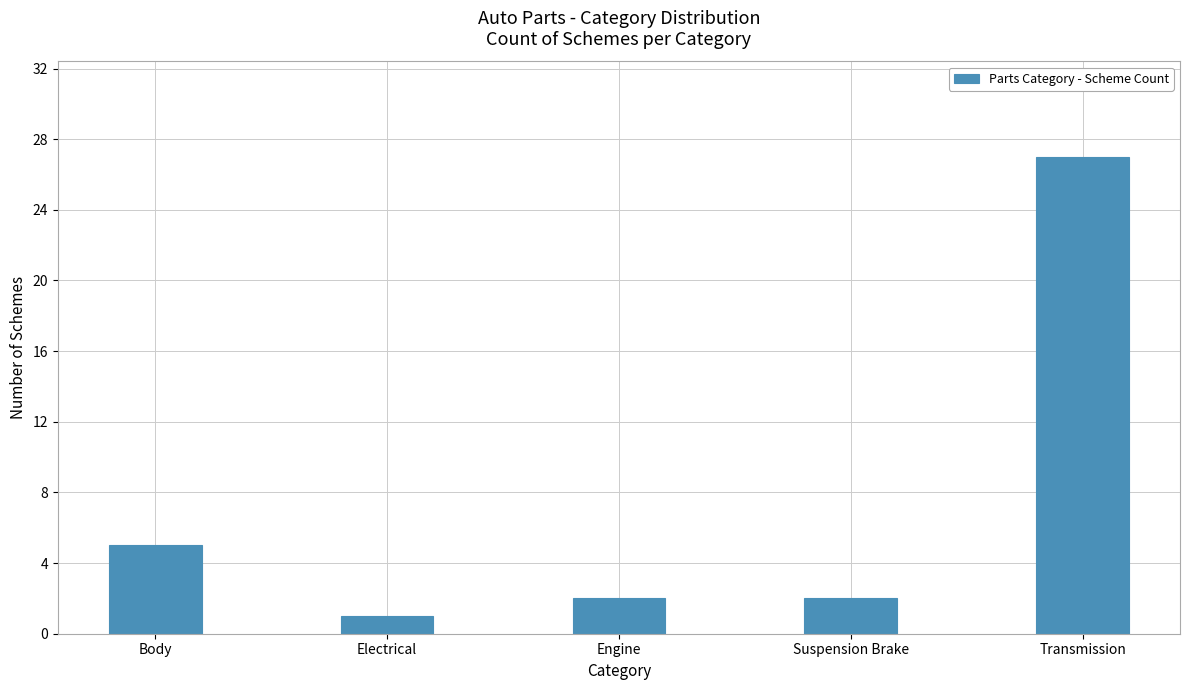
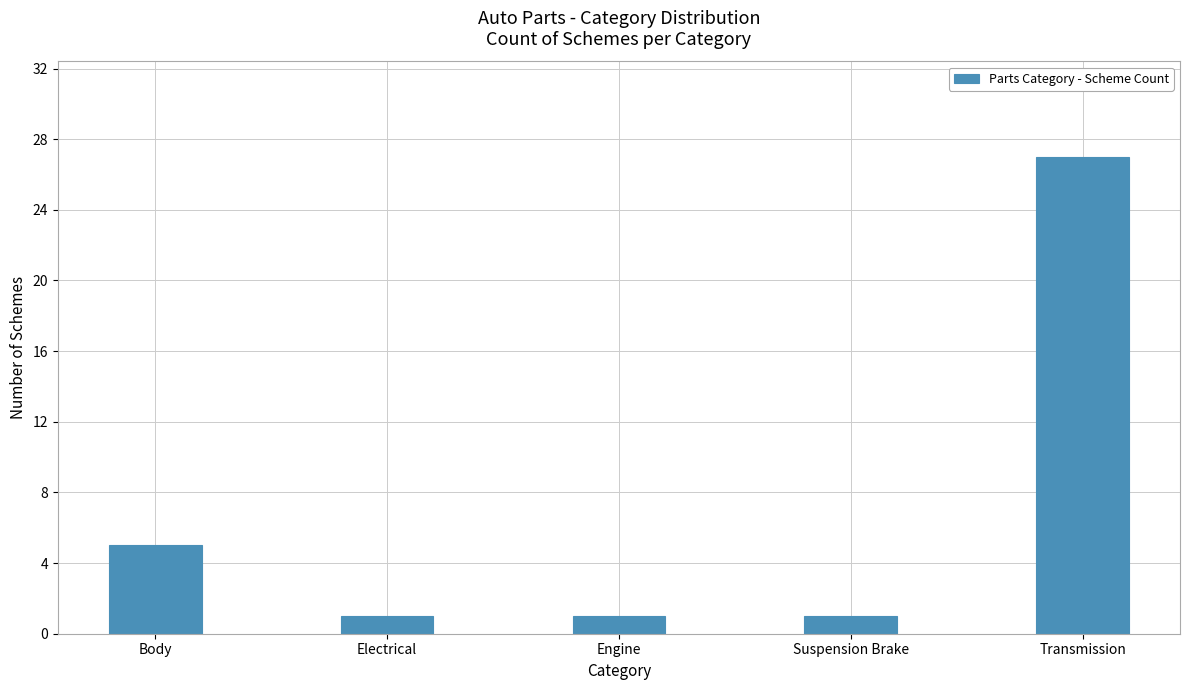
Engine: 2 -> 1
Suspension Brake: 2 -> 1
